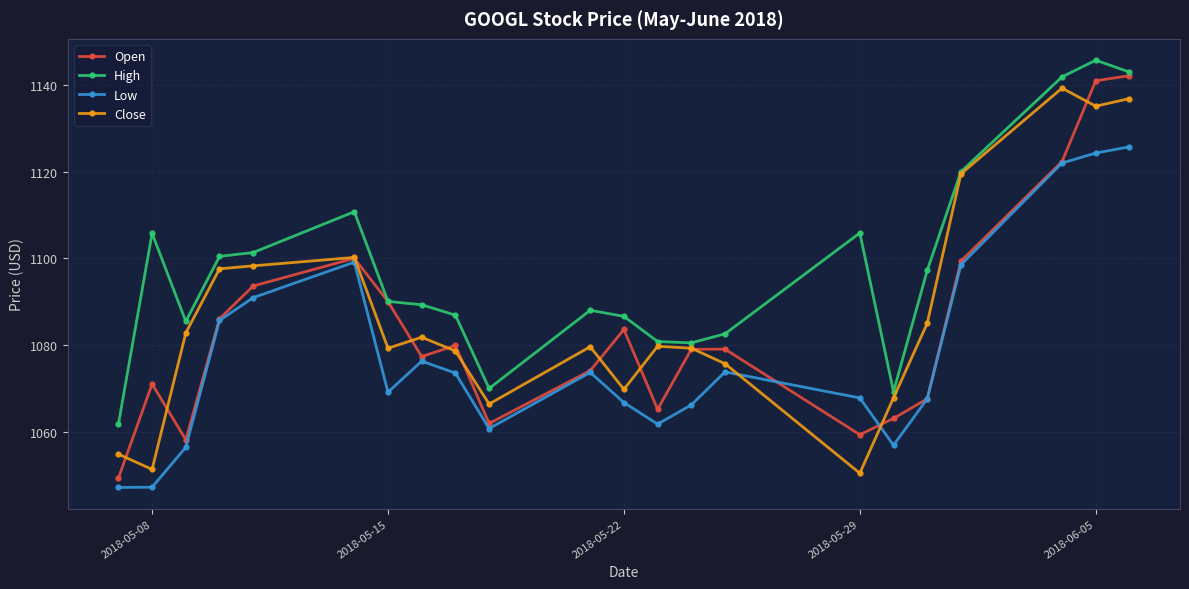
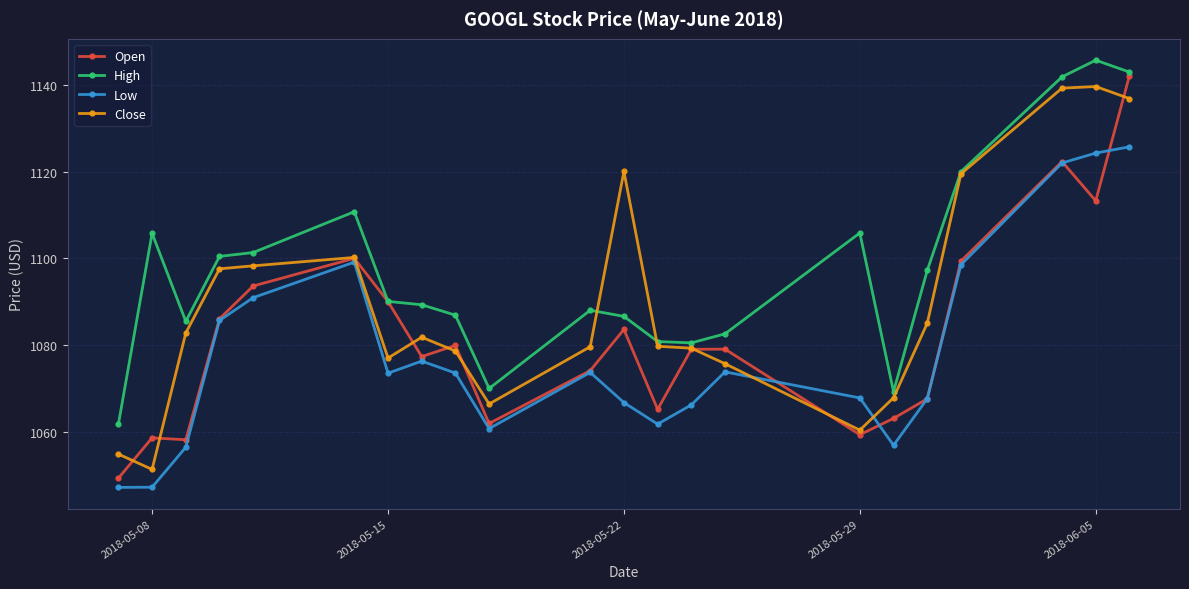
Open, 2018-05-08: 1071 -> 1059
Low, 2018-05-15: 1069 -> 1073
Close, 2018-05-15: 1079 -> 1077
Close, 2018-05-22: 1070 -> 1120
Close, 2018-05-29: 1050 -> 1060
Open, 2018-06-05: 1141 -> 1113
Close, 2018-06-05: 1135 -> 1140
